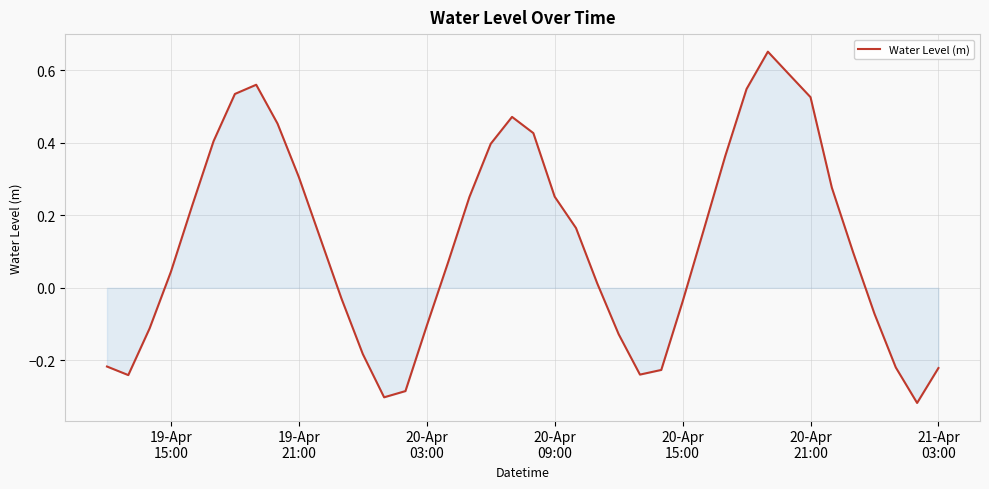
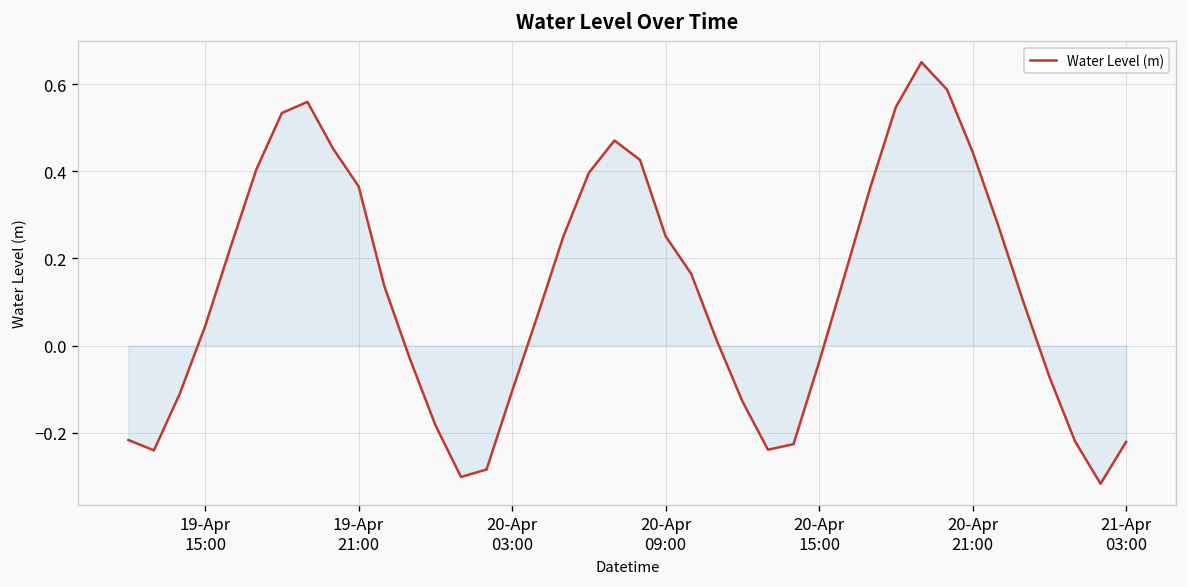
Water Level (m), 19-Apr 21:00: 0.31 -> 0.37
Water Level (m), 20-Apr 21:00: 0.53 -> 0.44
